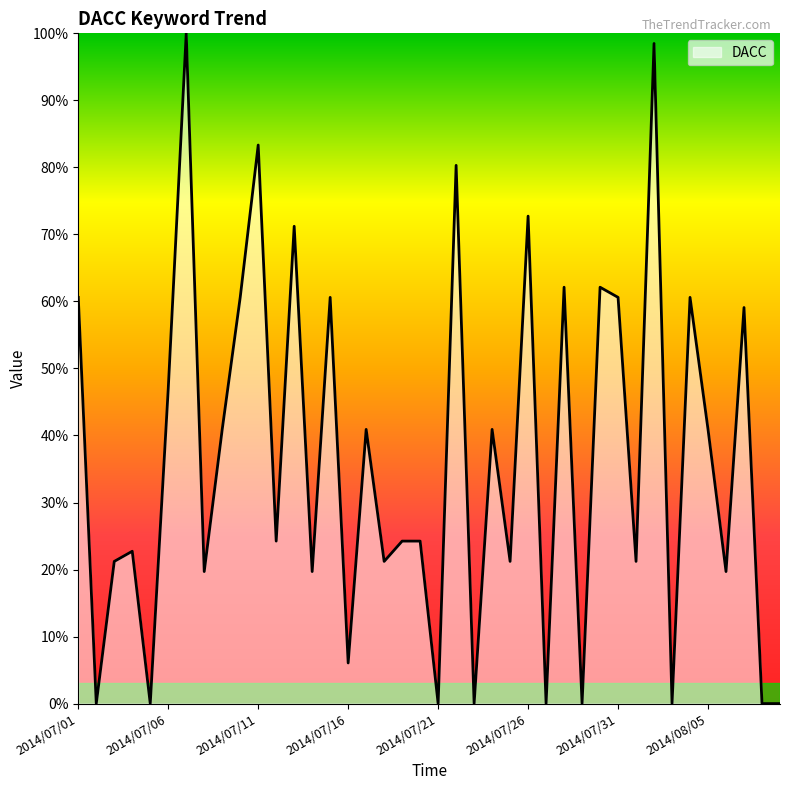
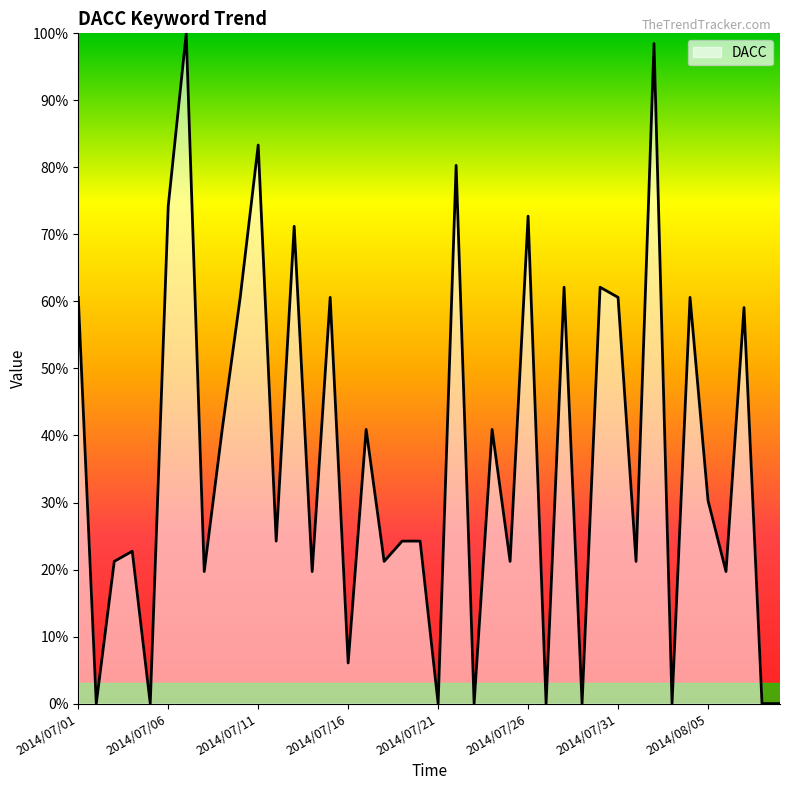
2014/07/06: 47% -> 74%
2014/08/05: 41% -> 30%
